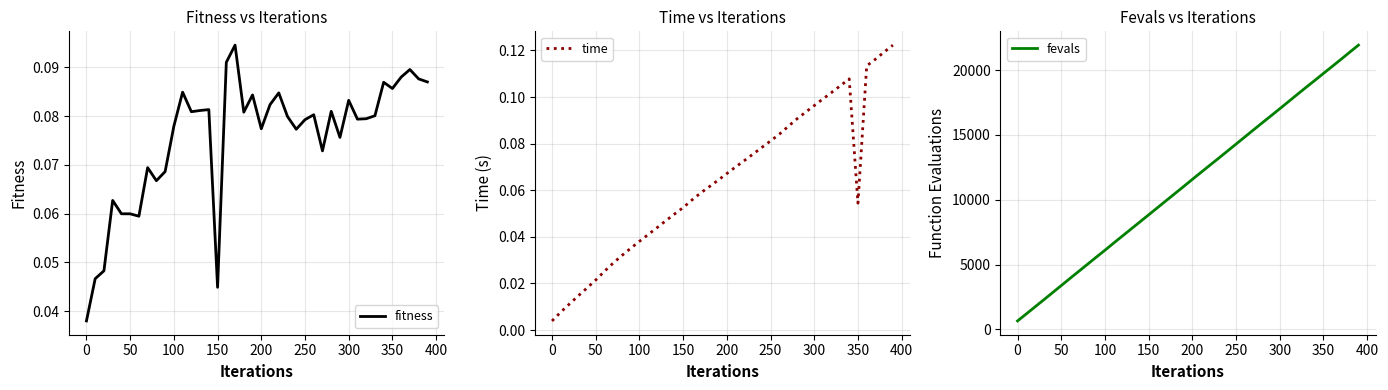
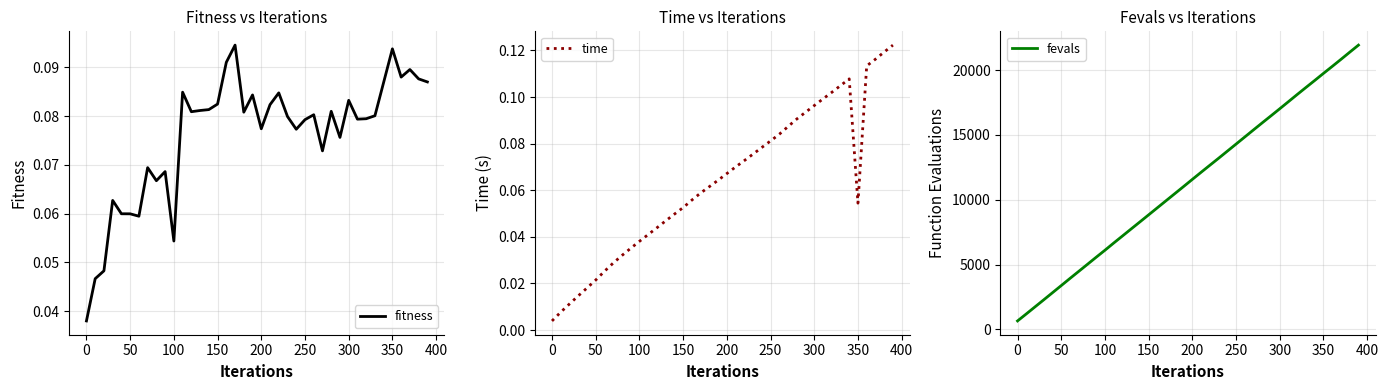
Fitness vs Iterations, 100: 0.078 -> 0.054
Fitness vs Iterations, 150: 0.045 -> 0.082
Fitness vs Iterations, 350: 0.086 -> 0.094
